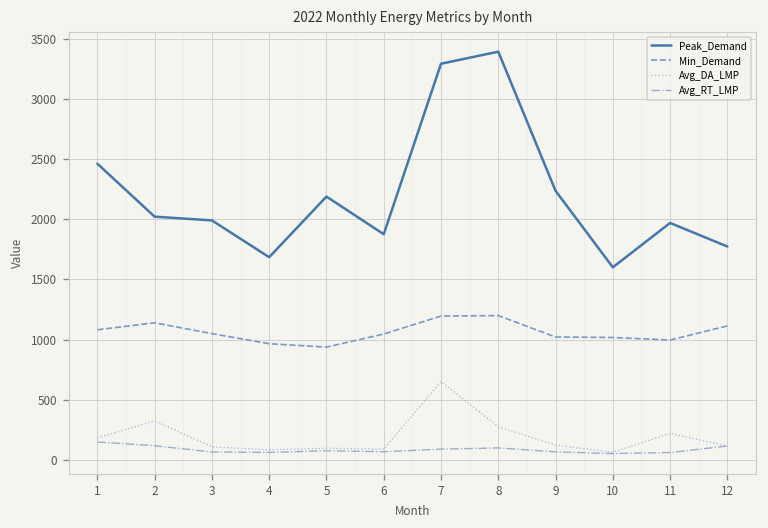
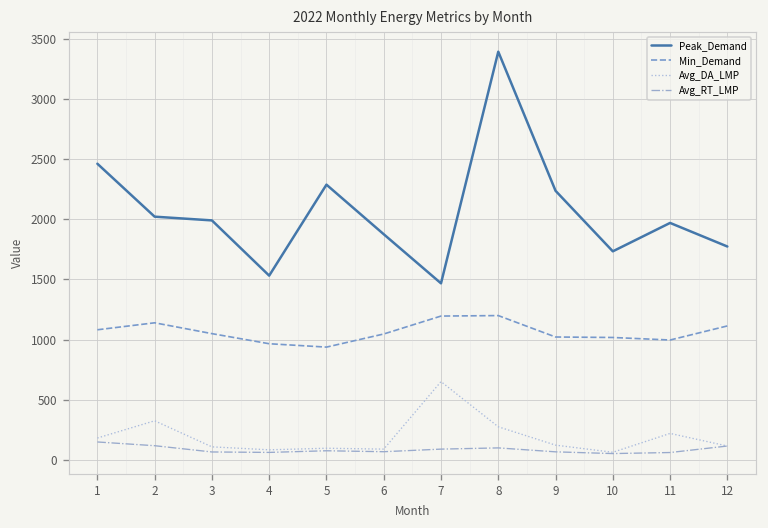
Peak_Demand, 4: 1690 -> 1530
Peak_Demand, 5: 2190 -> 2290
Peak_Demand, 7: 3290 -> 1470
Peak_Demand, 10: 1600 -> 1730
